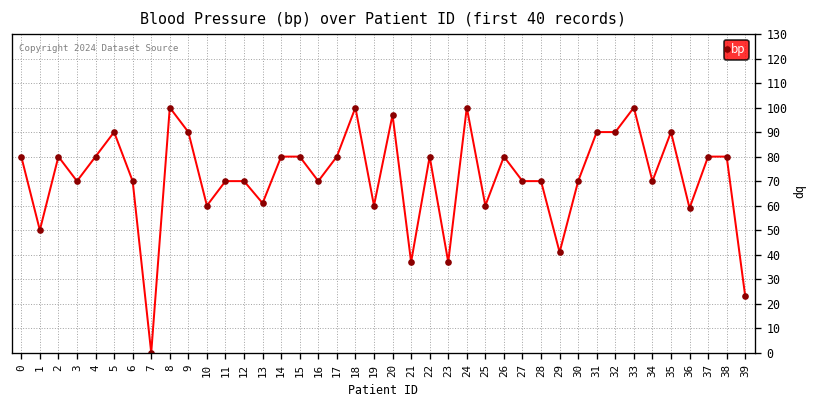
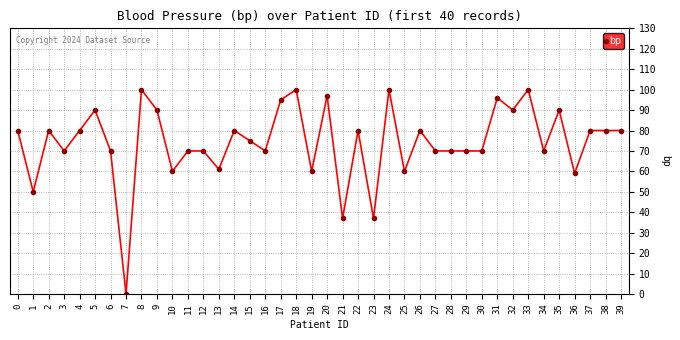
15: 80 -> 75
17: 80 -> 95
29: 41 -> 70
31: 90 -> 96
39: 23 -> 80
